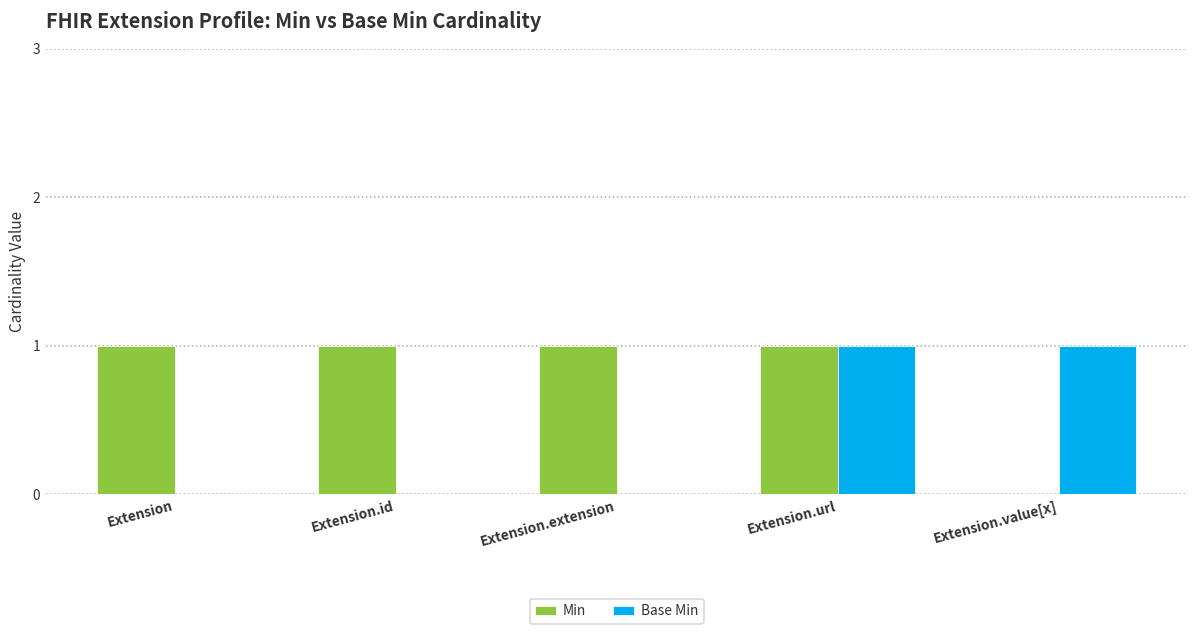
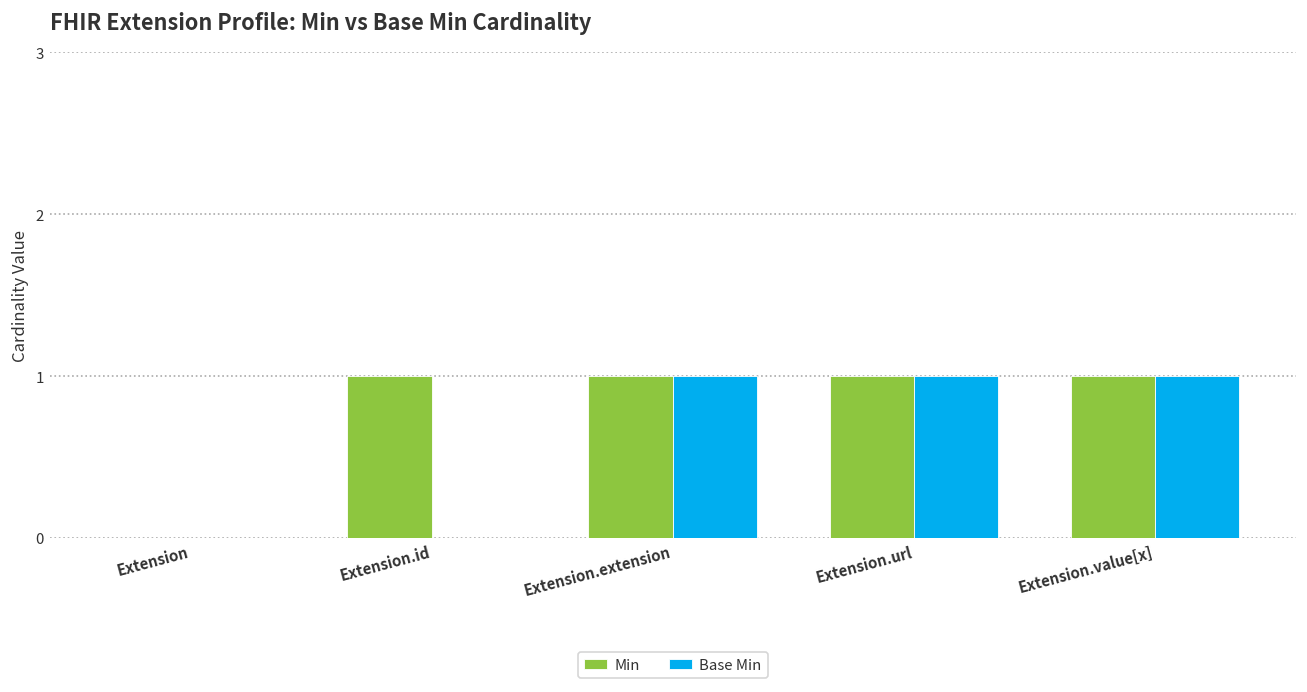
Min, Extension: 1 -> 0
Base Min, Extension.extension: 0 -> 1
Min, Extension.value[x]: 0 -> 1
